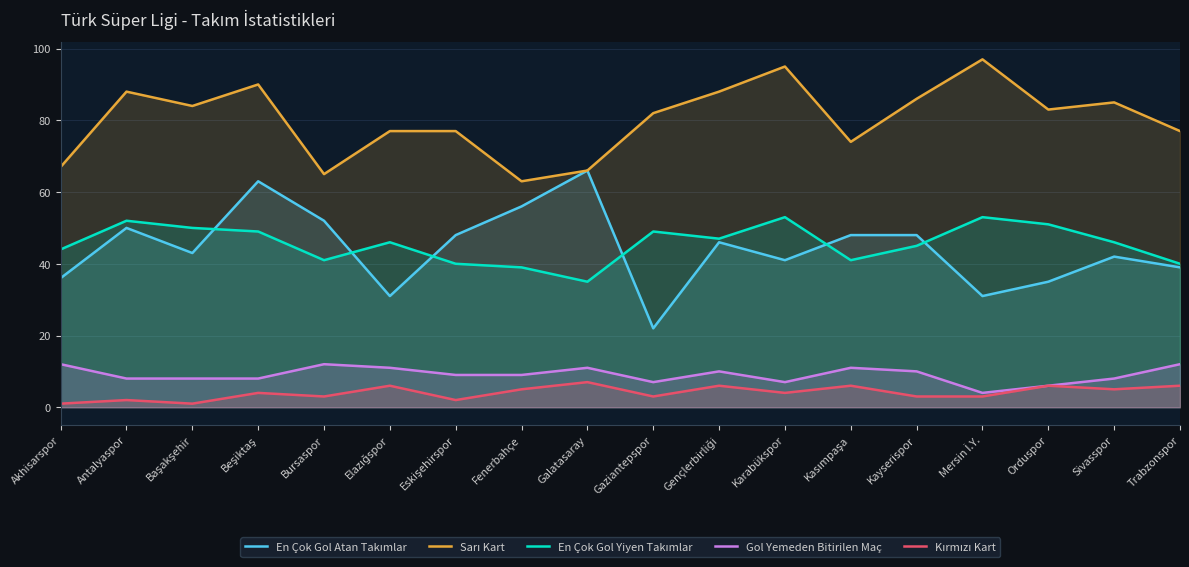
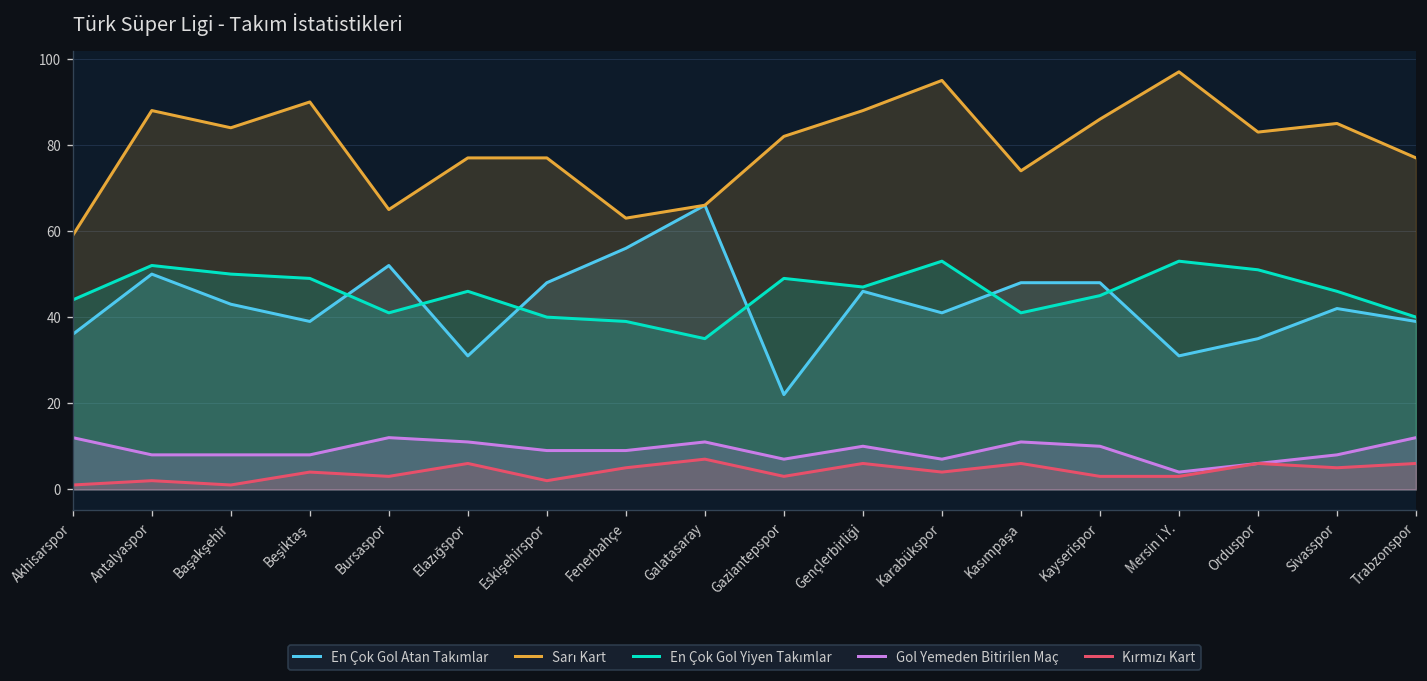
Sarı Kart, Akhisarspor: 67 -> 59
En Çok Gol Atan Takımlar, Beşiktaş: 63 -> 39
